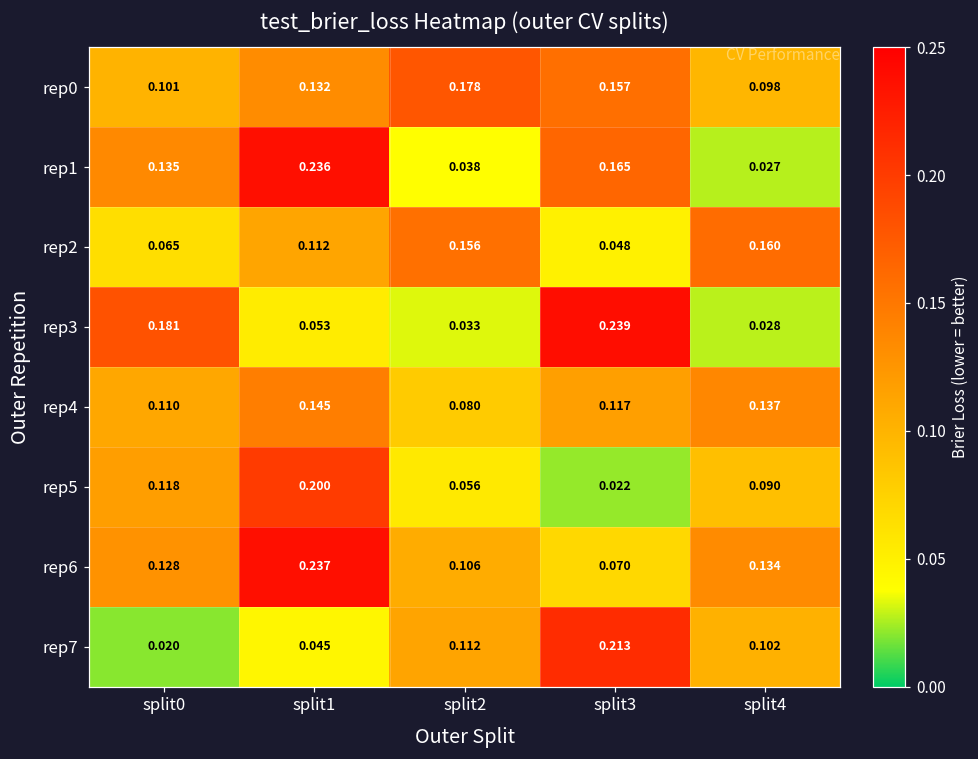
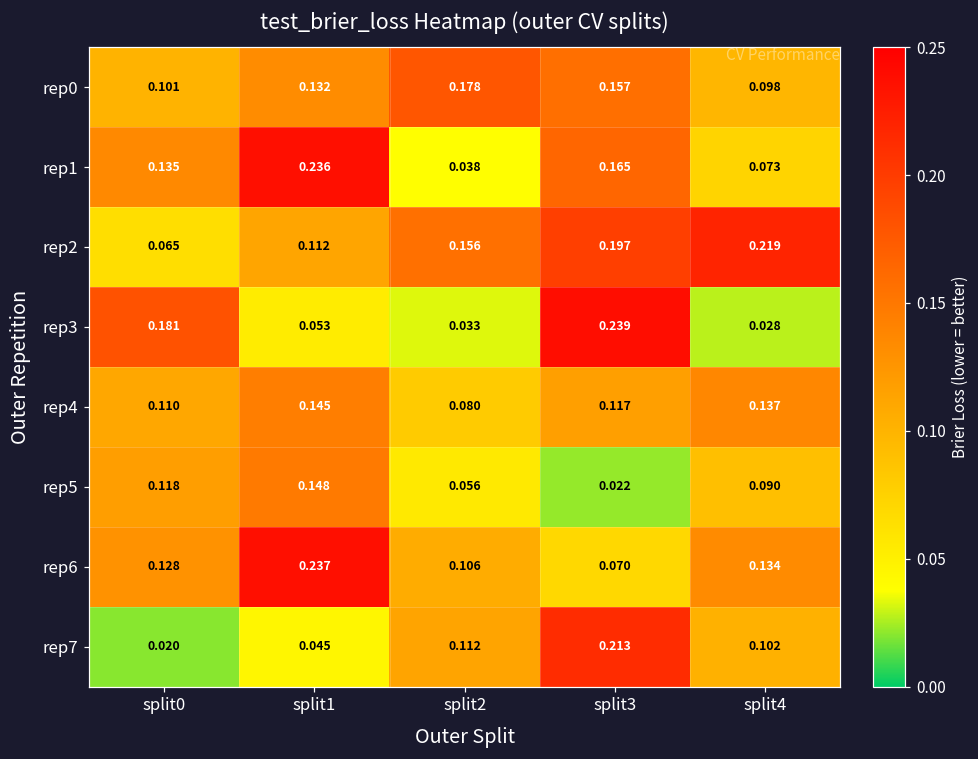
rep1, split4: 0.027 -> 0.073
rep2, split3: 0.048 -> 0.197
rep2, split4: 0.160 -> 0.219
rep5, split1: 0.200 -> 0.148
